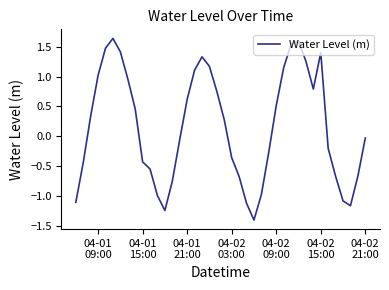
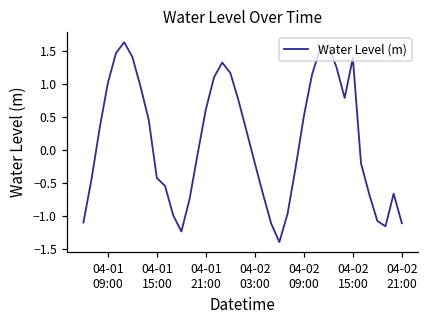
04-02 03:00: -0.4 -> -0.2
04-02 21:00: 0.0 -> -1.1
